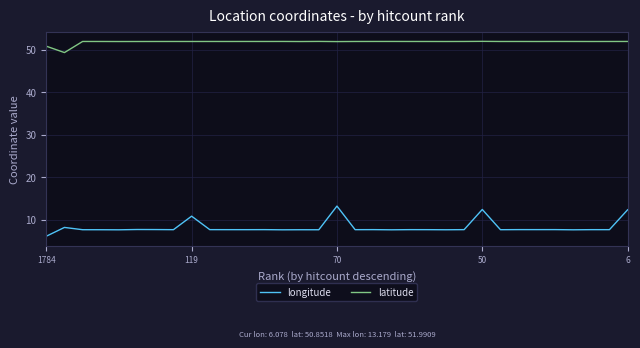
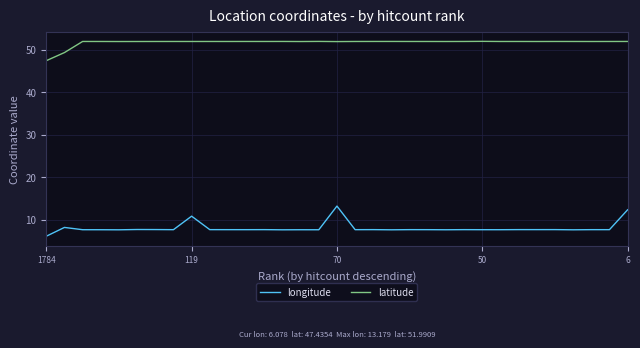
latitude, 1784: 50.8518 -> 47.4354
longitude, 50: 12 -> 8
